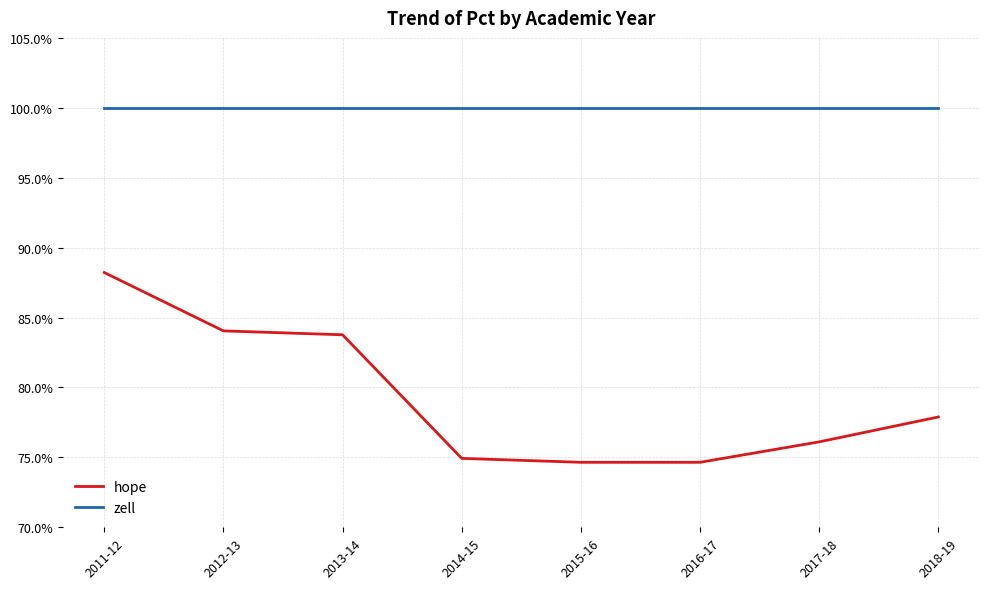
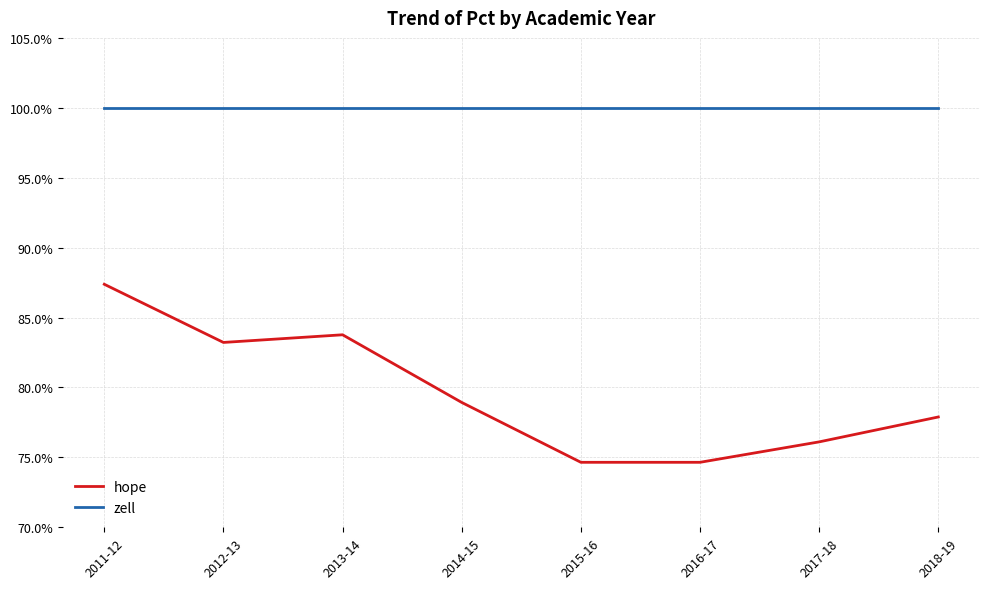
hope, 2011-12: 88.2% -> 87.4%
hope, 2012-13: 84.0% -> 83.2%
hope, 2014-15: 74.9% -> 78.9%
